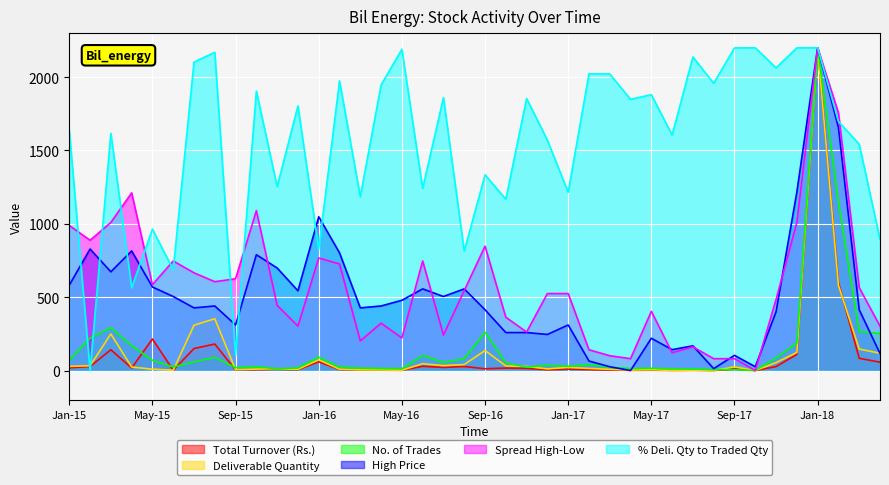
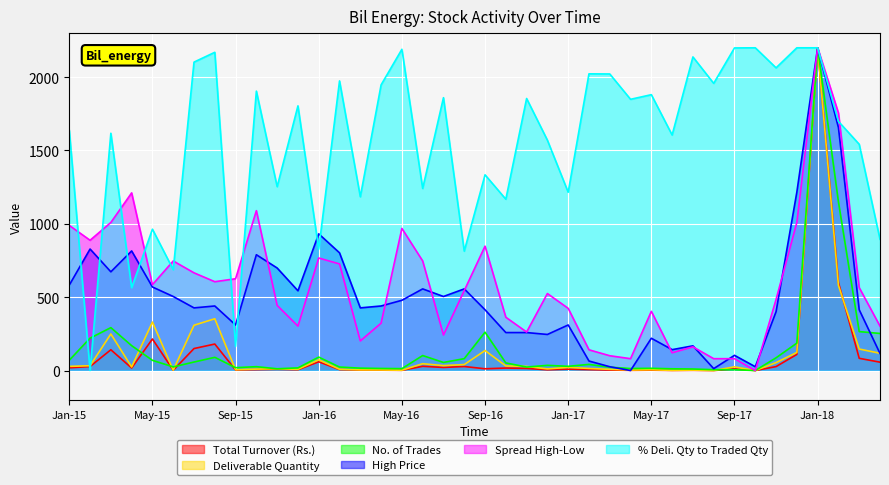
Deliverable Quantity, May-15: 10 -> 330
% Deli. Qty to Traded Qty, Sep-15: 100 -> 160
High Price, Jan-16: 1050 -> 930
Spread High-Low, May-16: 220 -> 970
Spread High-Low, Jan-17: 520 -> 420
